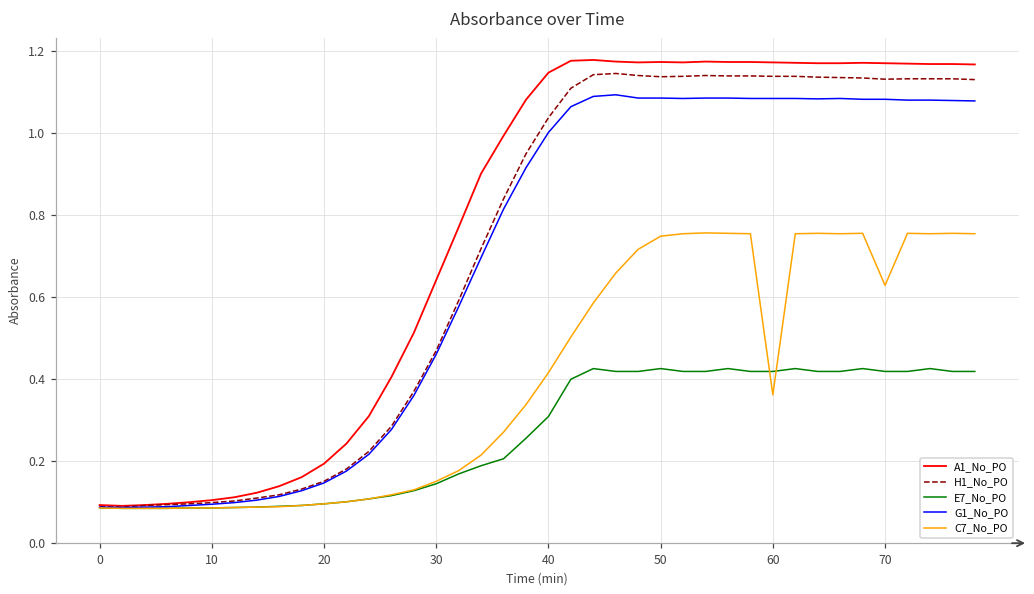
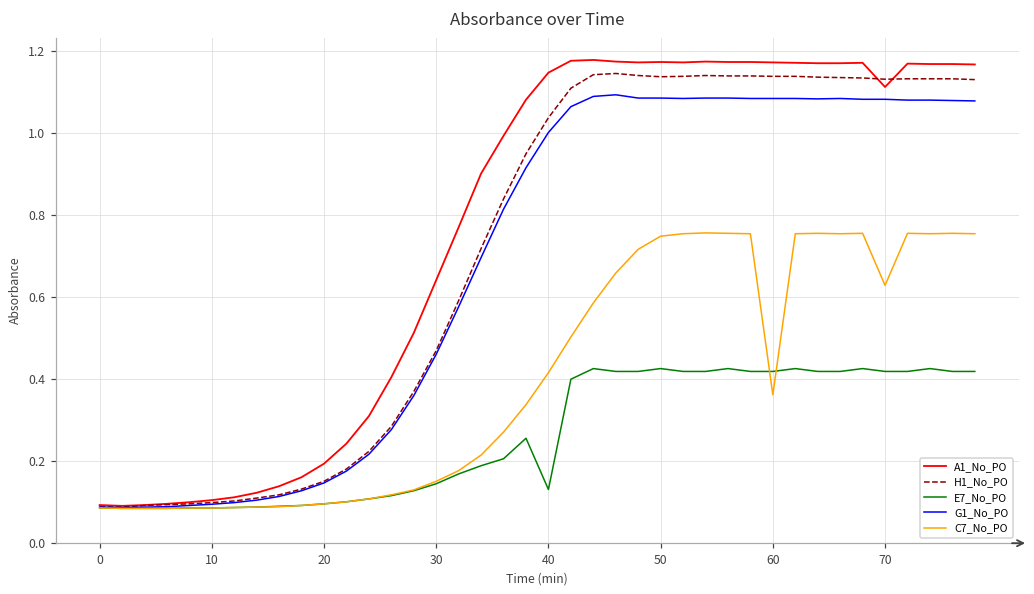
E7_No_PO, 40: 0.31 -> 0.13
A1_No_PO, 70: 1.17 -> 1.11
